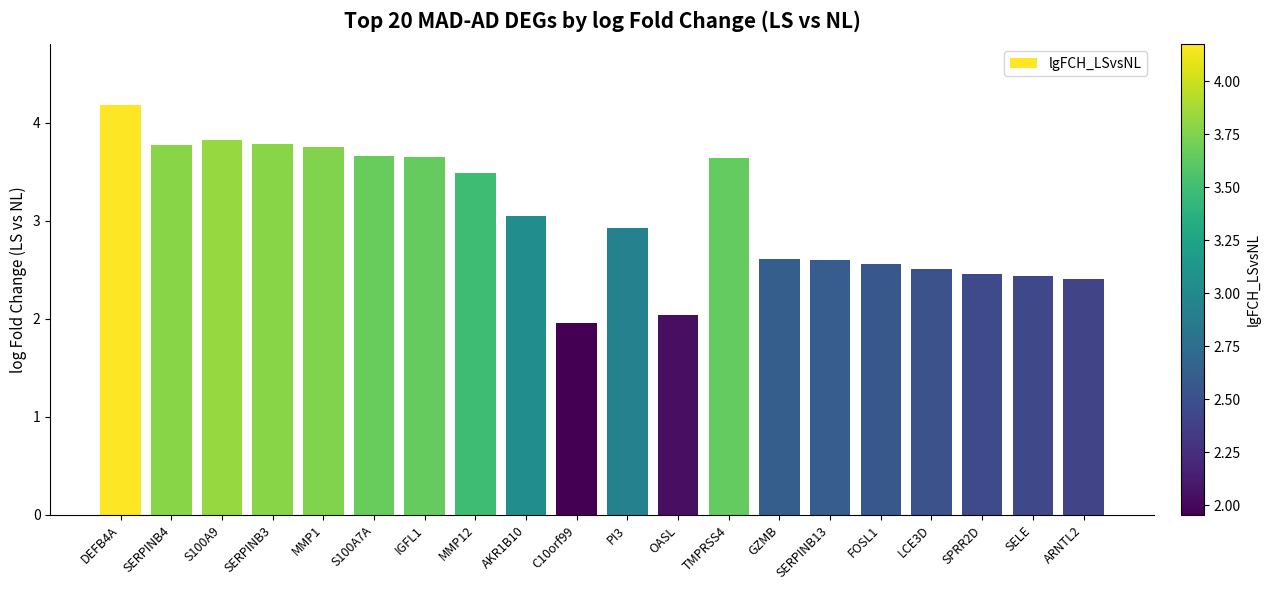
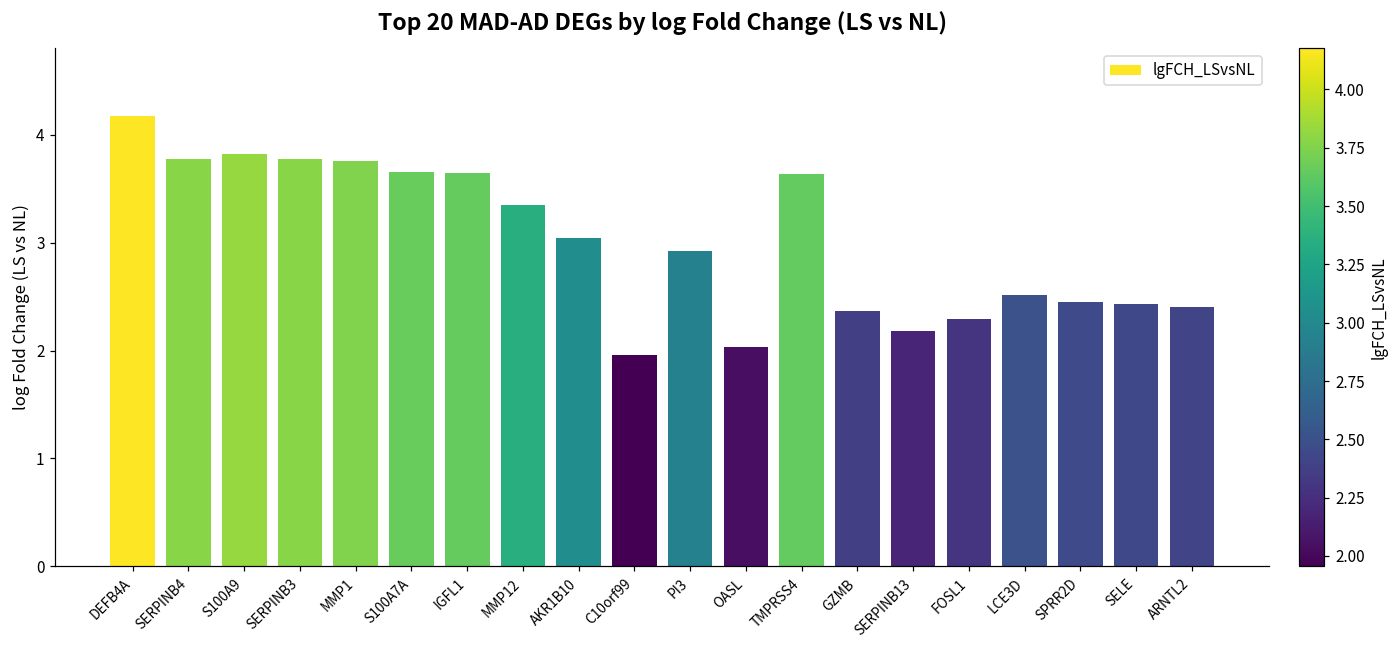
MMP12: 3.5 -> 3.4
GZMB: 2.6 -> 2.4
SERPINB13: 2.6 -> 2.2
FOSL1: 2.6 -> 2.3
